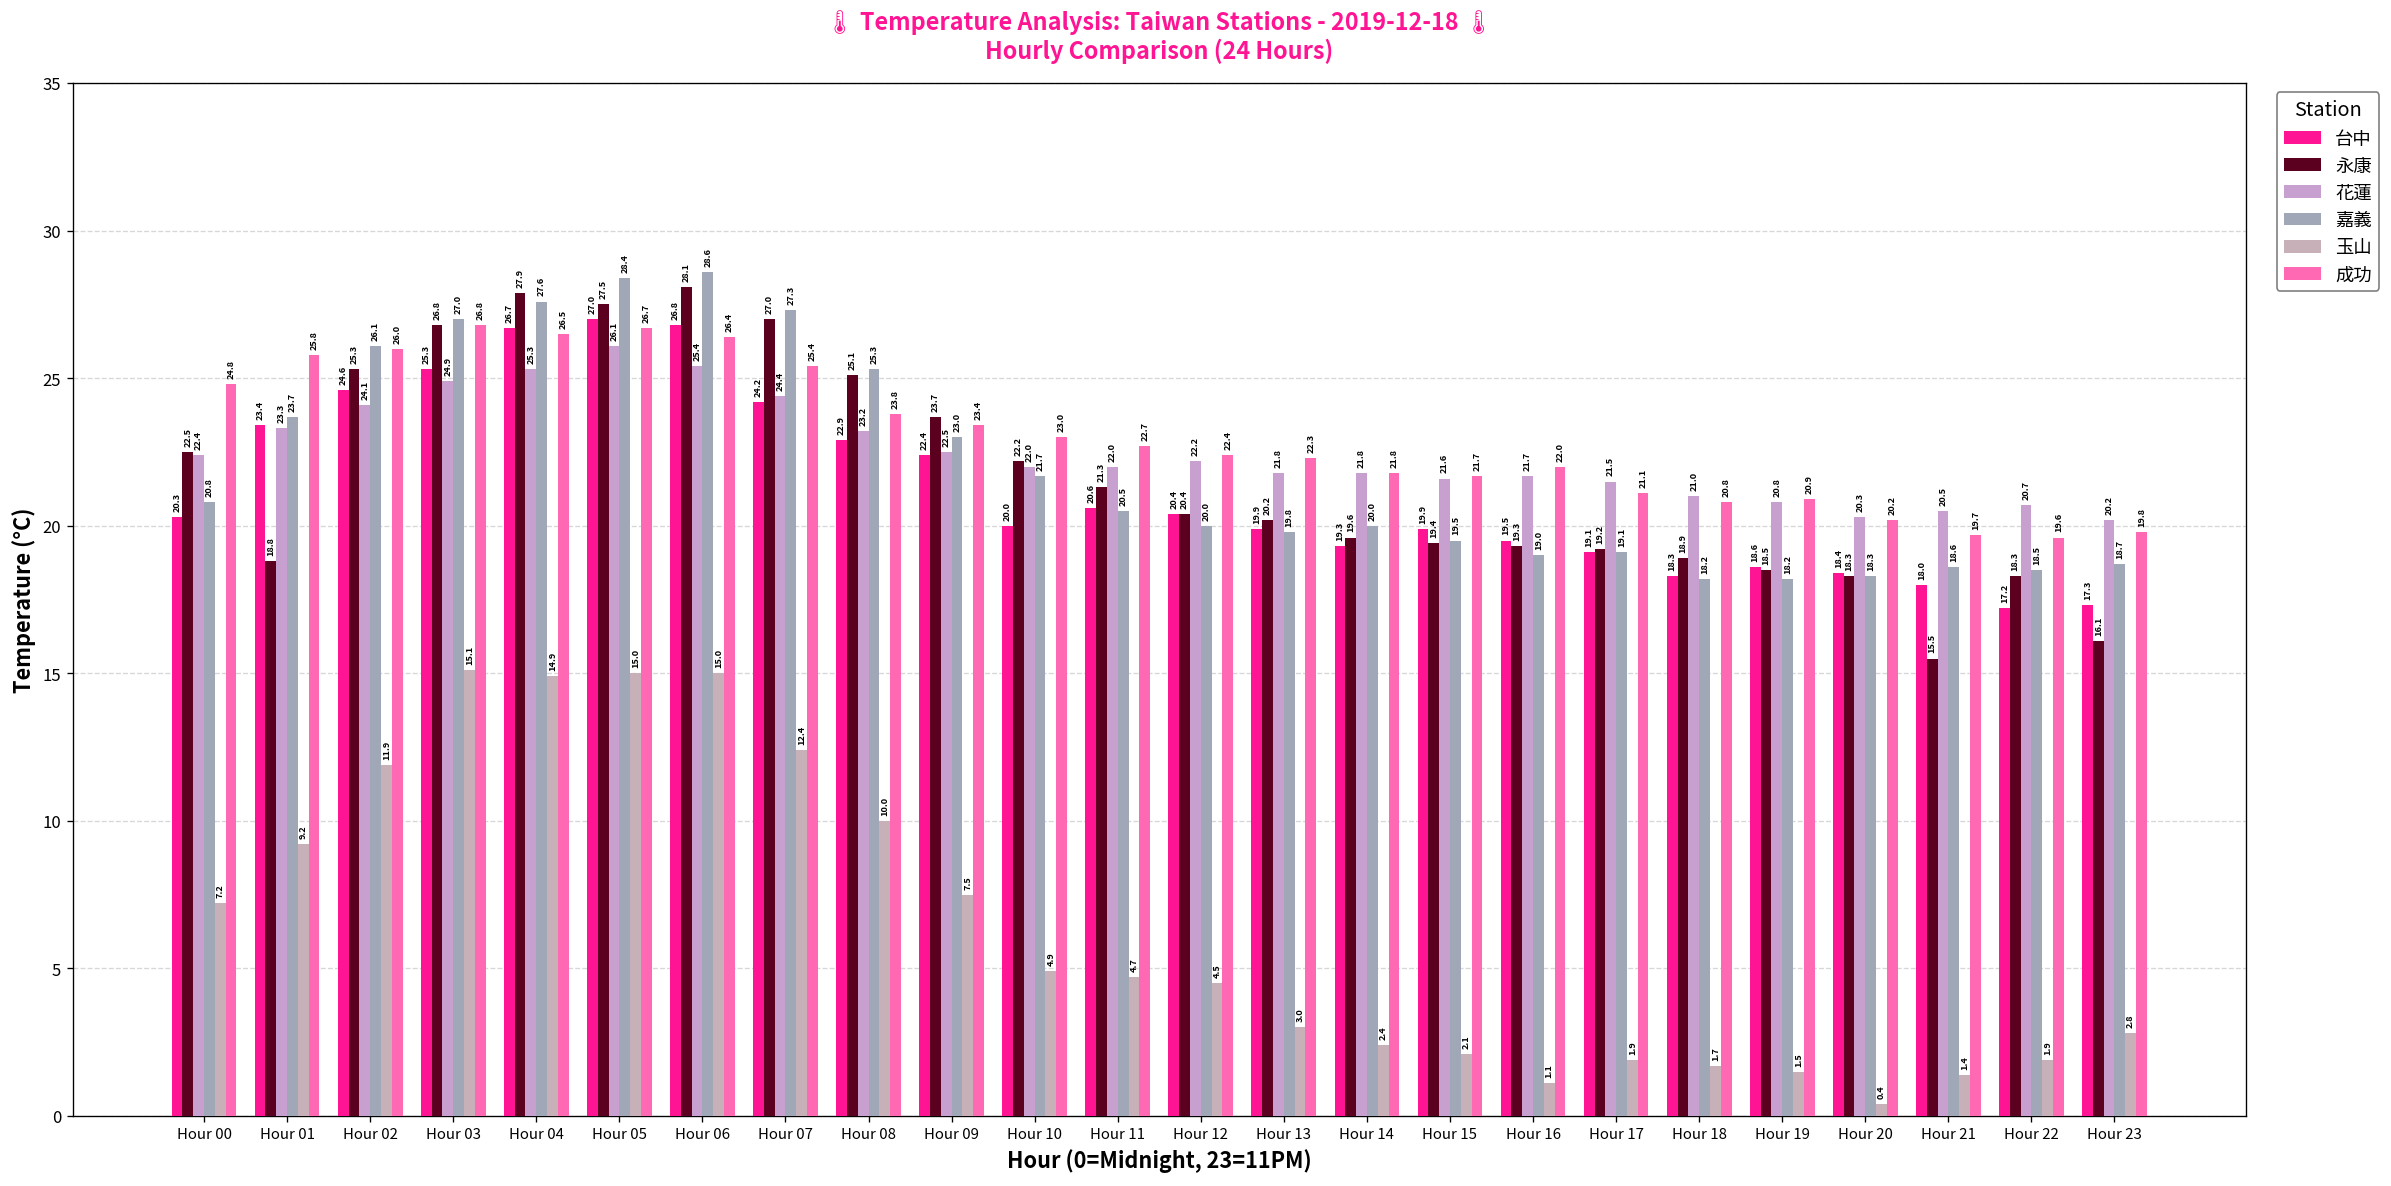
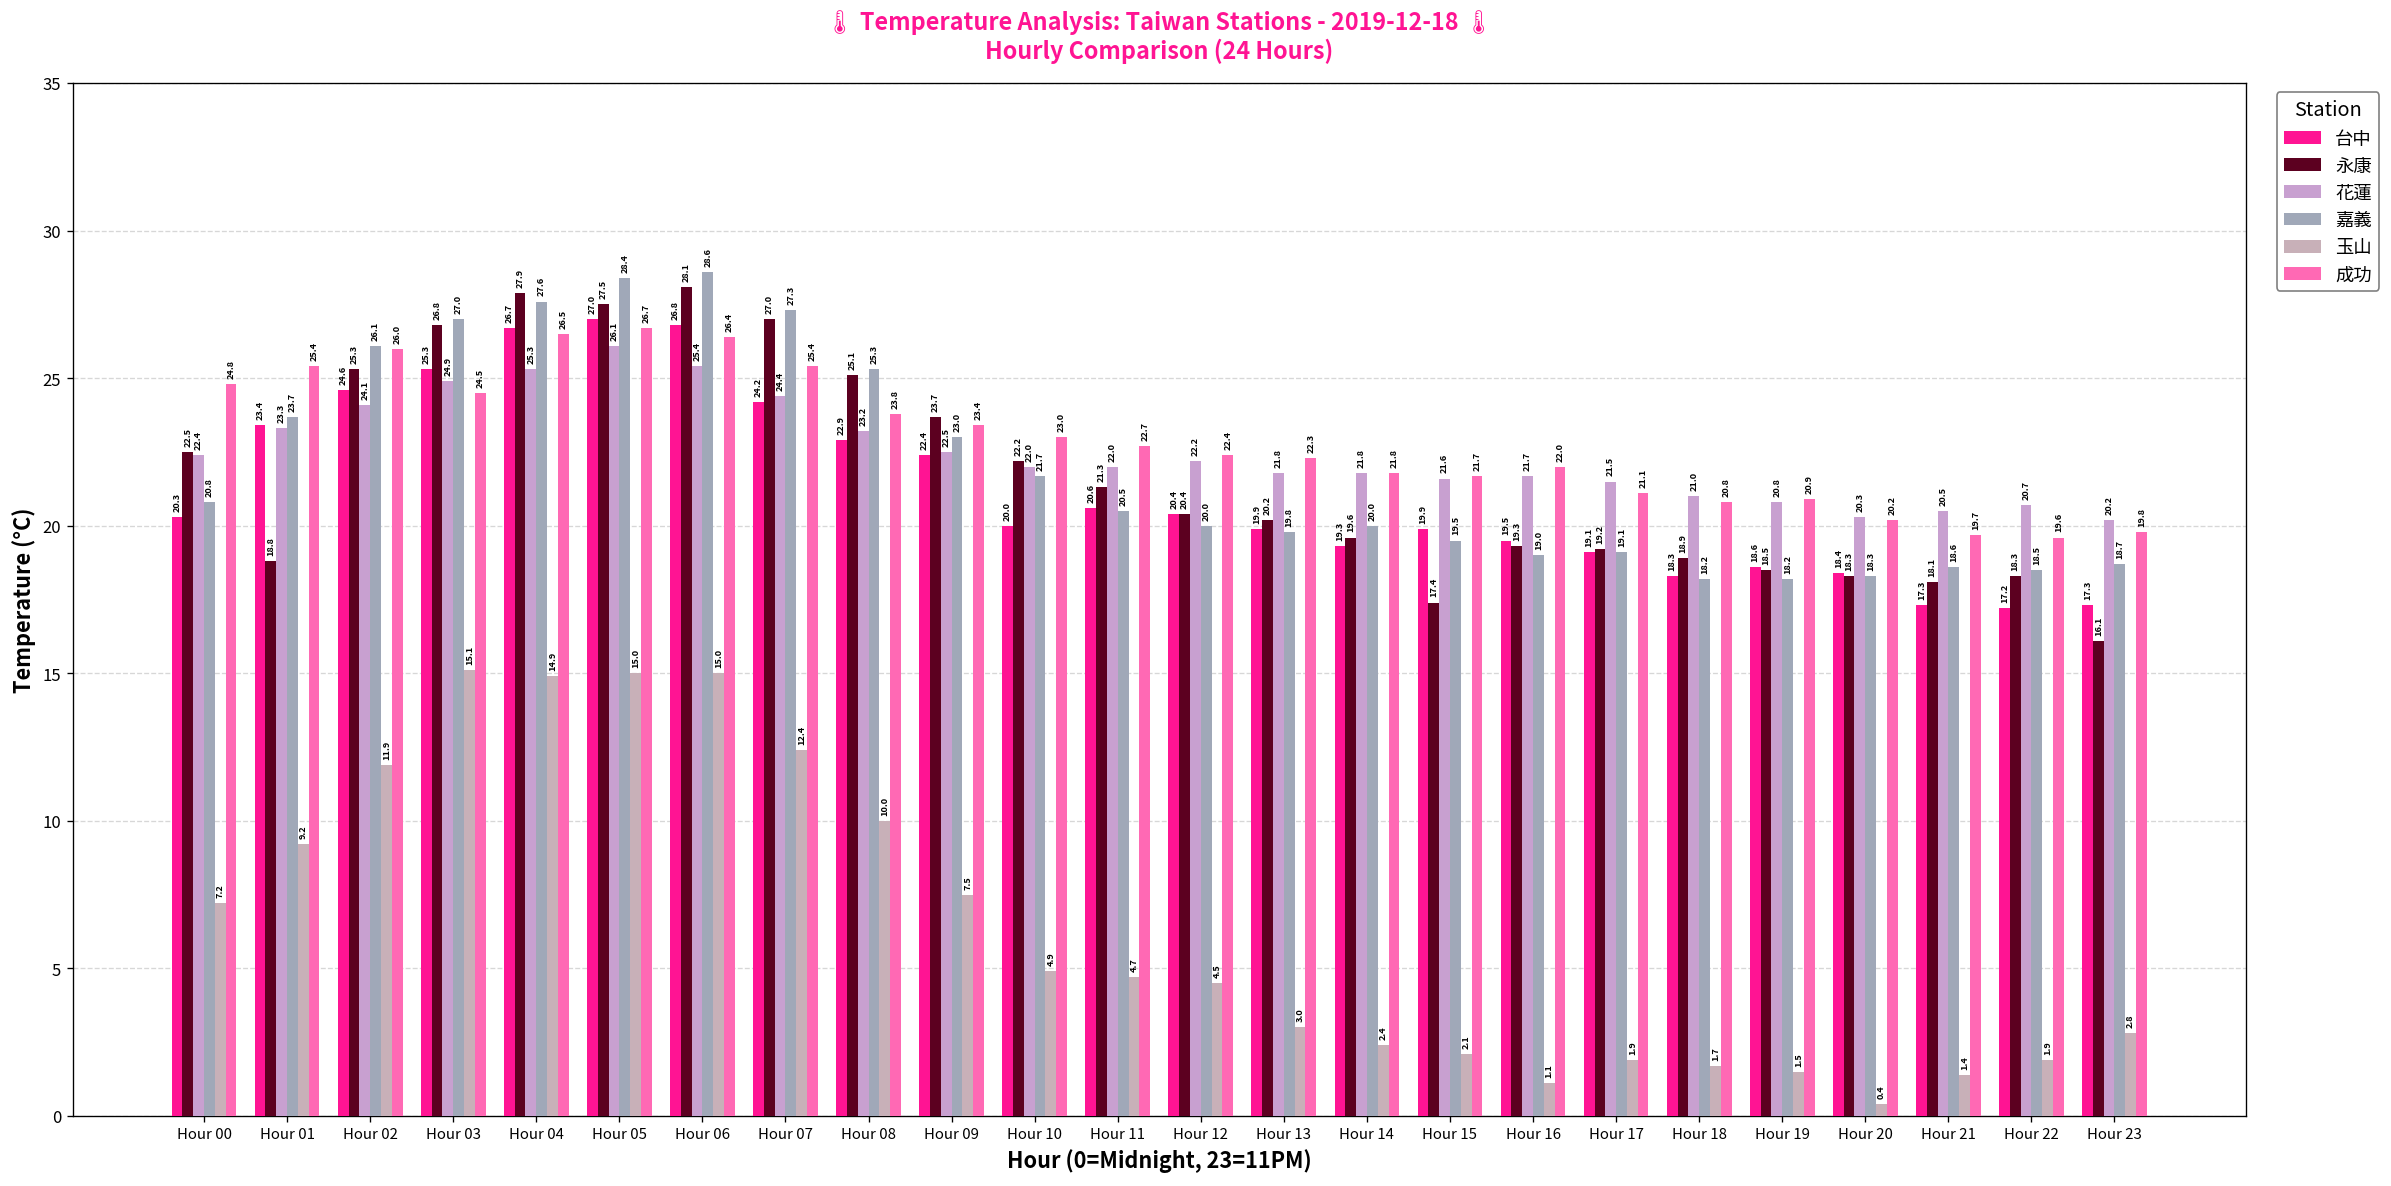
成功, Hour 01: 25.8 -> 25.4
成功, Hour 03: 26.8 -> 24.5
永康, Hour 15: 19.4 -> 17.4
台中, Hour 21: 18.0 -> 17.3
永康, Hour 21: 15.5 -> 18.1
